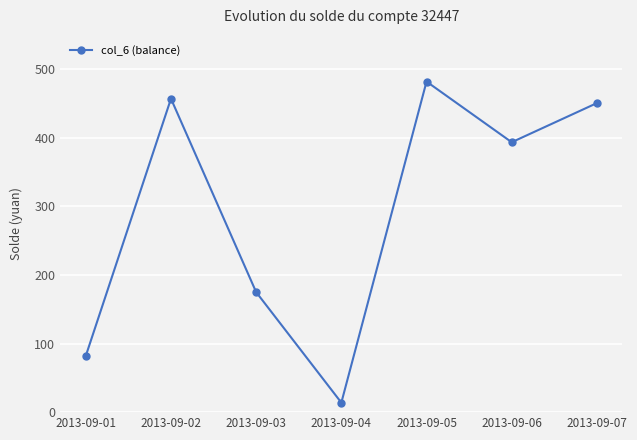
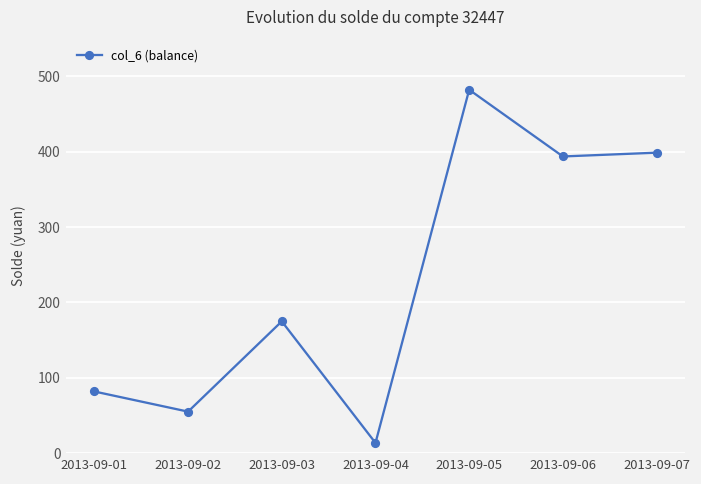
2013-09-02: 460 -> 60
2013-09-07: 450 -> 400
